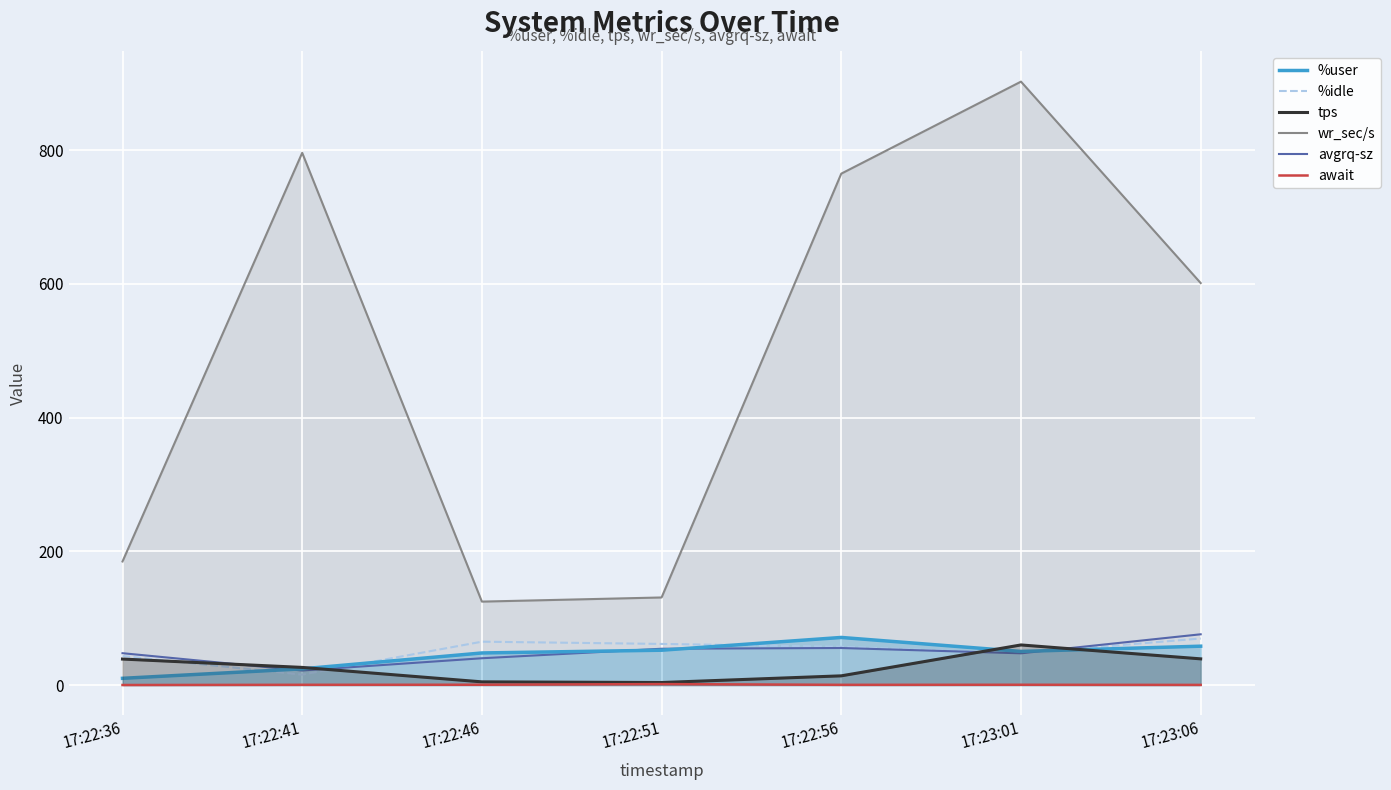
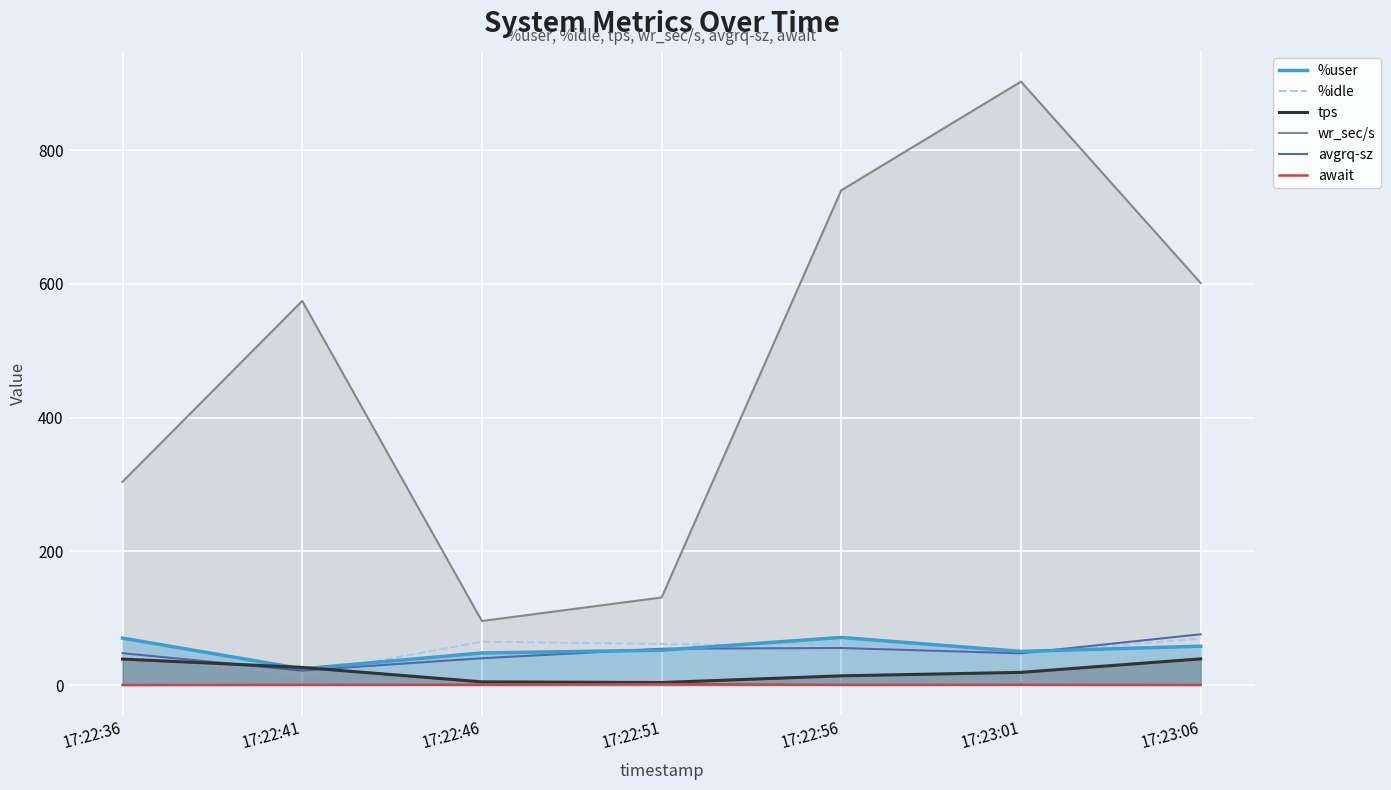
%user, 17:22:36: 10 -> 70
wr_sec/s, 17:22:36: 180 -> 300
wr_sec/s, 17:22:41: 800 -> 570
wr_sec/s, 17:22:46: 120 -> 100
wr_sec/s, 17:22:56: 760 -> 740
tps, 17:23:01: 60 -> 20
